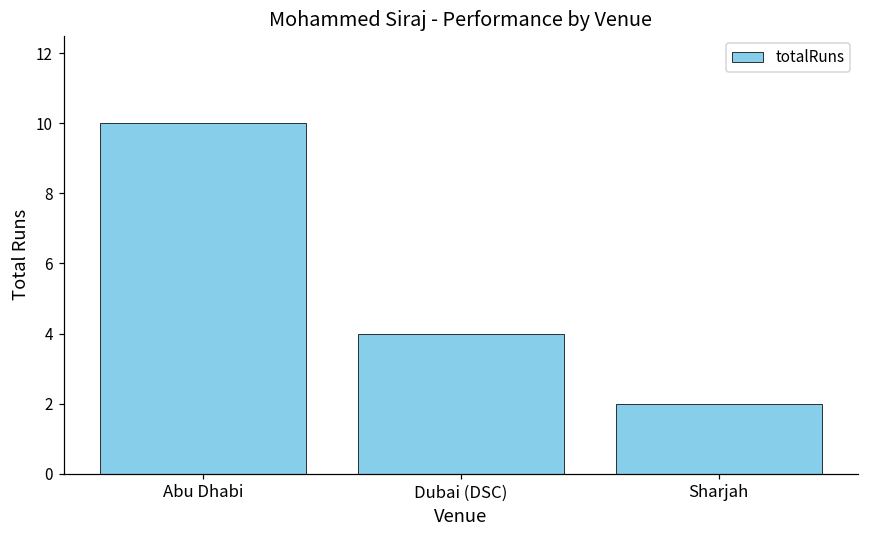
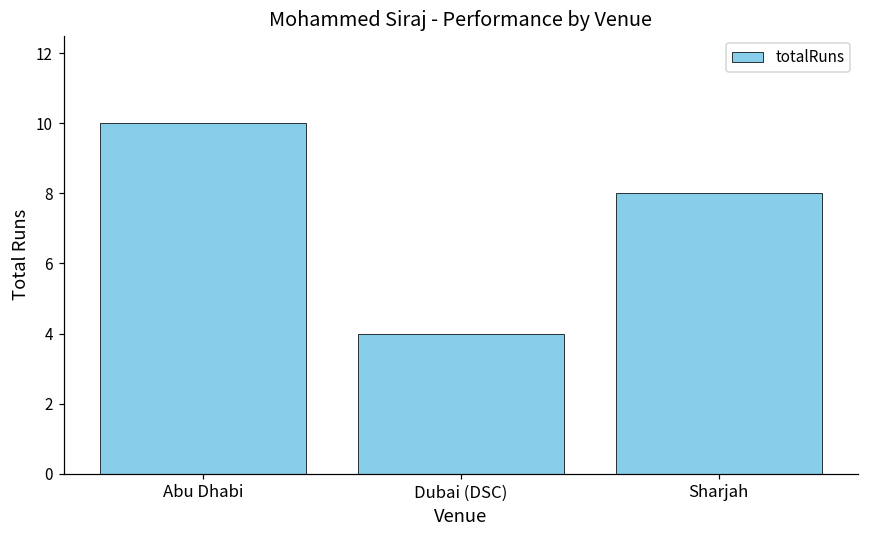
Sharjah: 2 -> 8
